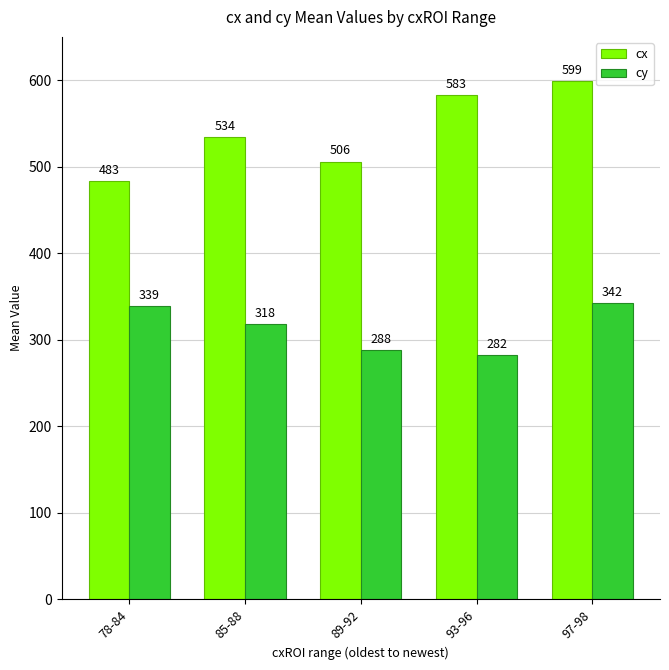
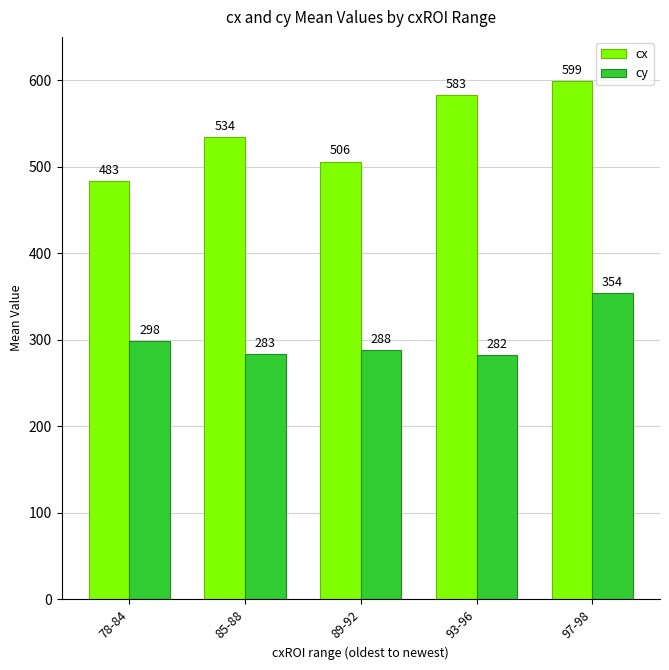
cy, 78-84: 339 -> 298
cy, 85-88: 318 -> 283
cy, 97-98: 342 -> 354
